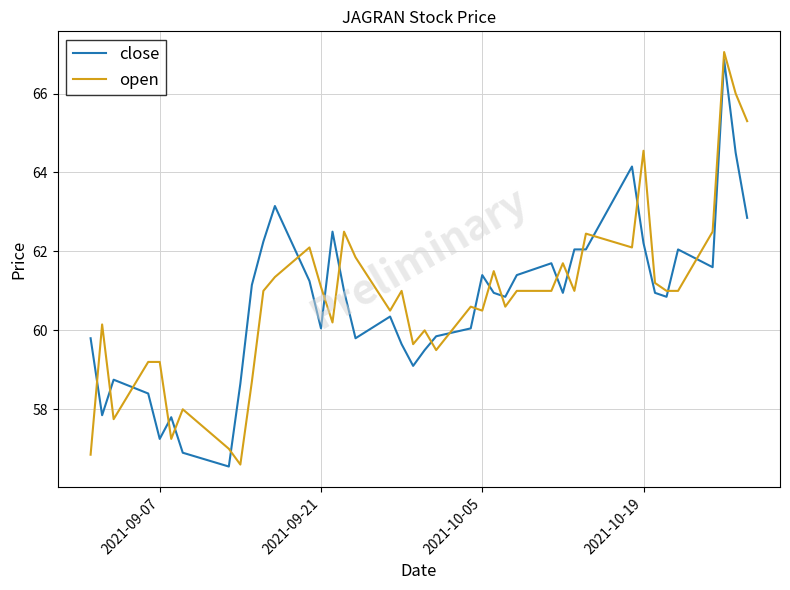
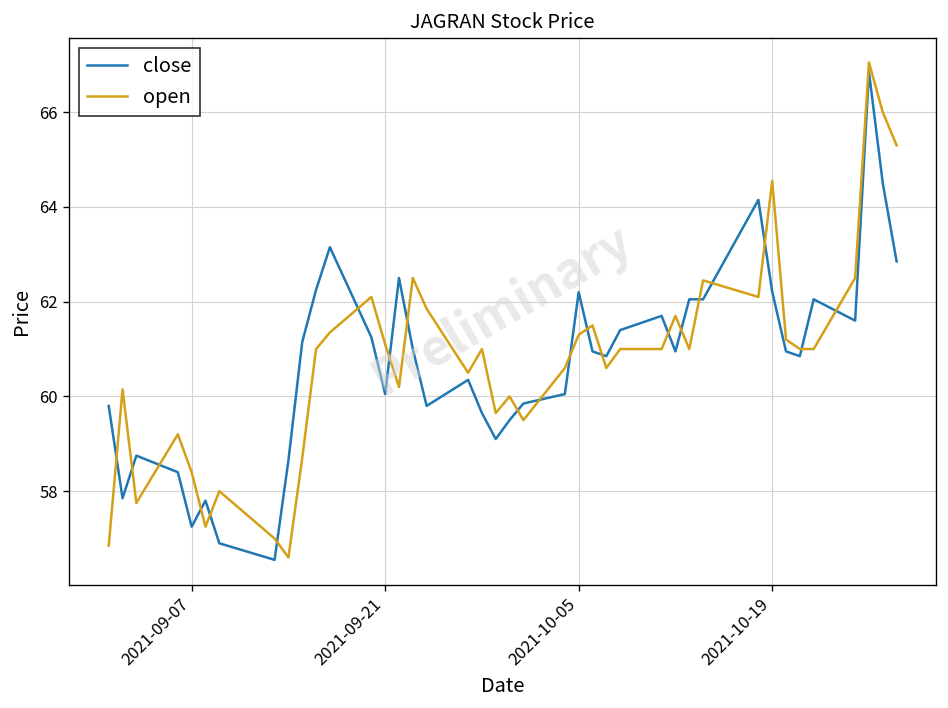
open, 2021-09-07: 59.2 -> 58.4
close, 2021-10-05: 61.4 -> 62.2
open, 2021-10-05: 60.5 -> 61.3
